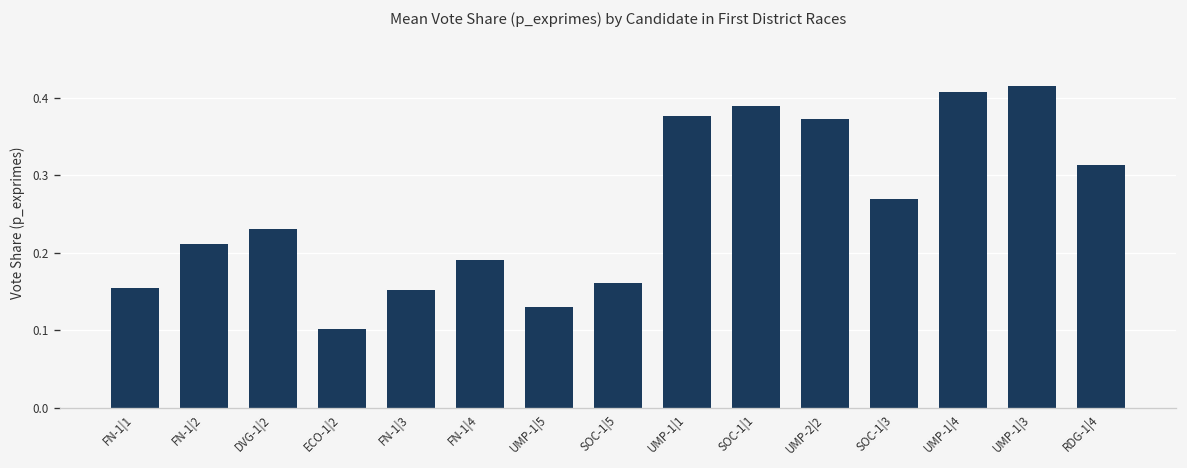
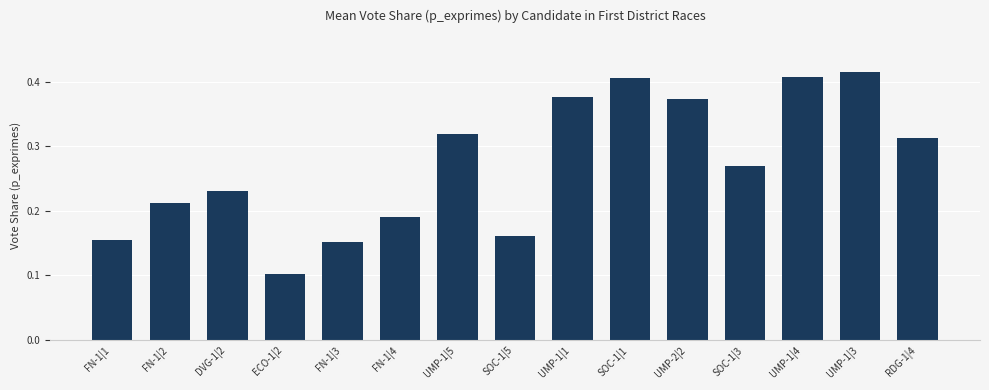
UMP-1|5: 0.13 -> 0.32
SOC-1|1: 0.39 -> 0.41
